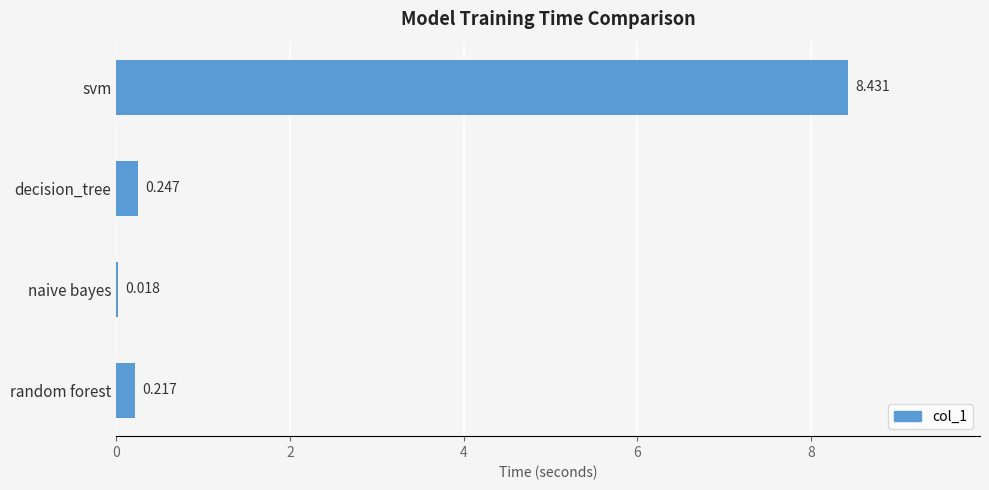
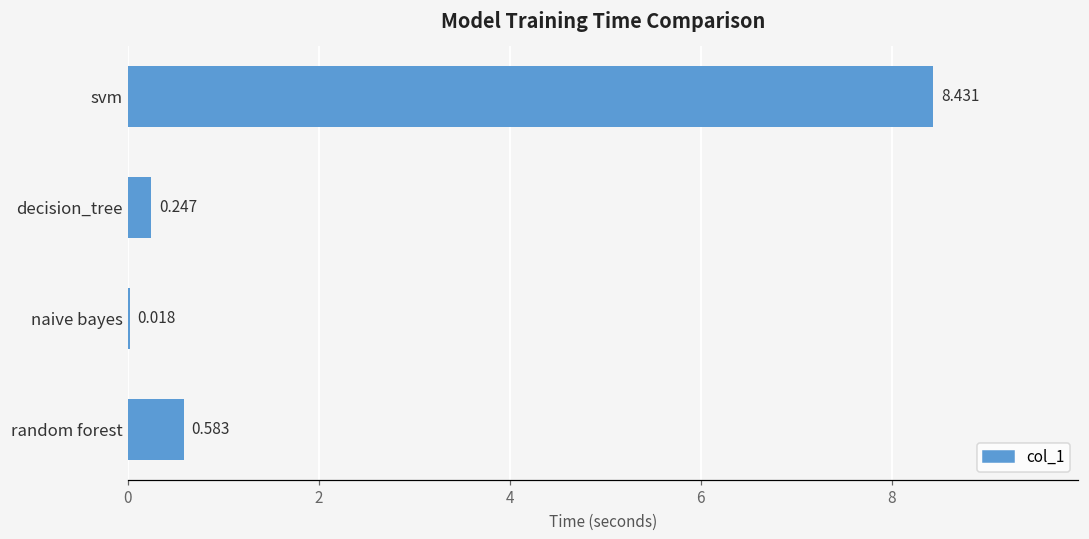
random forest: 0.217 -> 0.583
